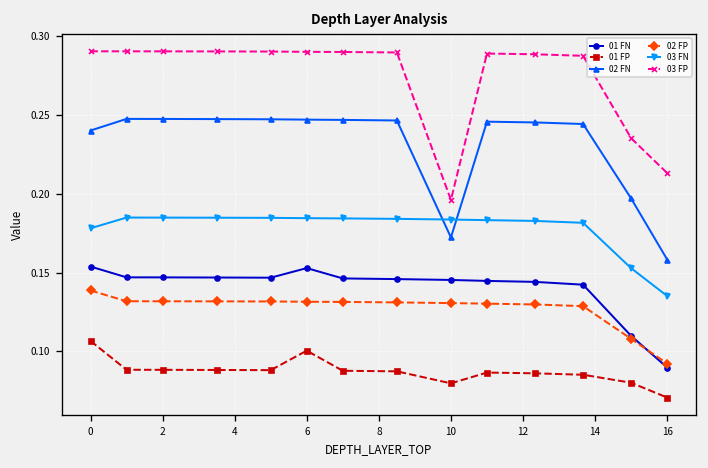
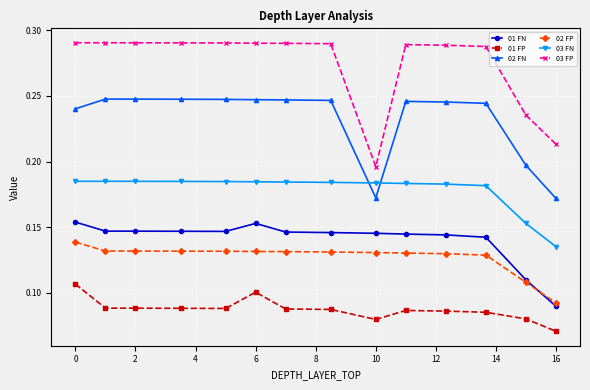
03 FN, 0: 0.178 -> 0.185
02 FN, 16: 0.158 -> 0.172
